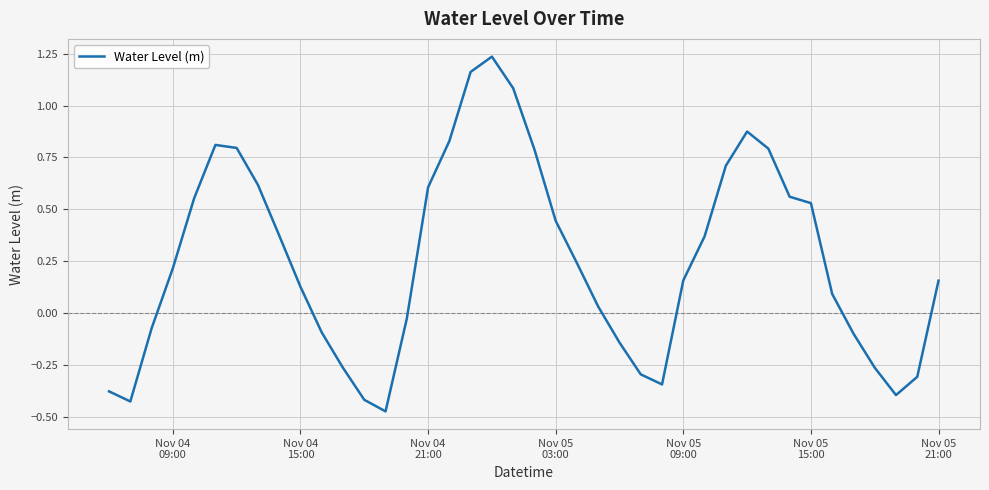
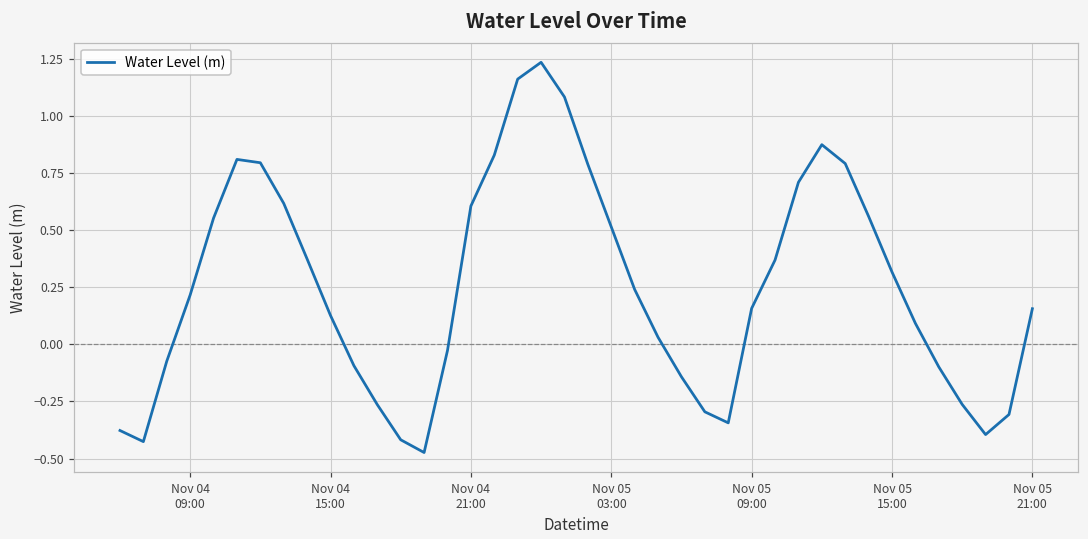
Nov 05 03:00: 0.44 -> 0.51
Nov 05 15:00: 0.53 -> 0.32
